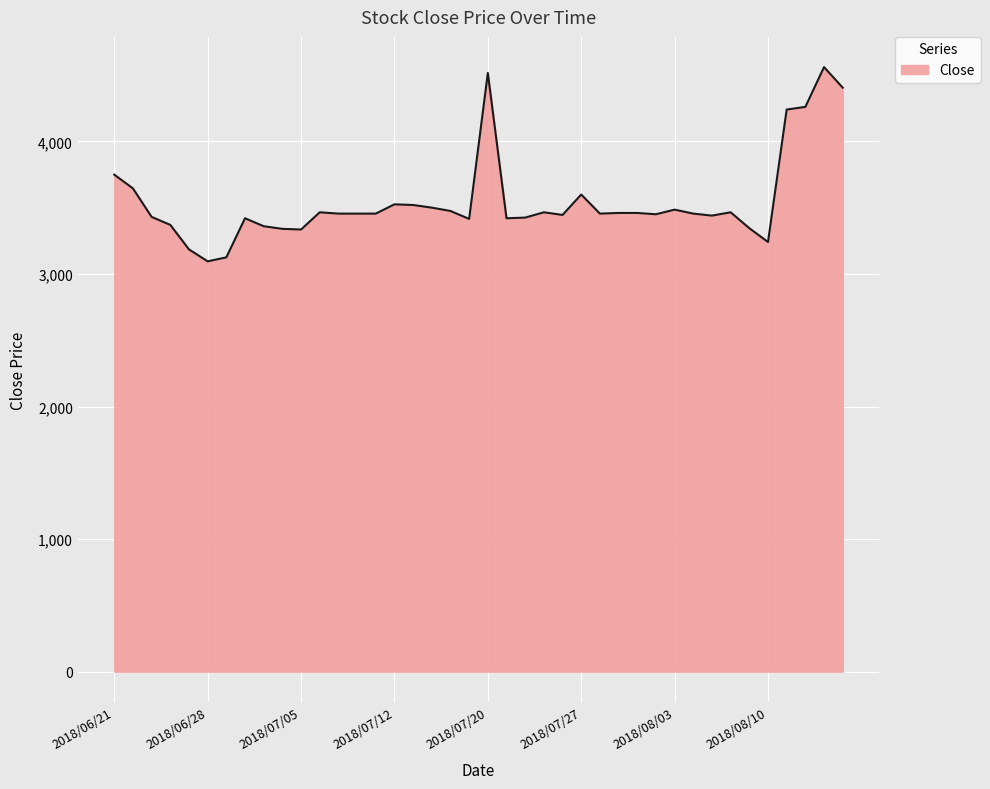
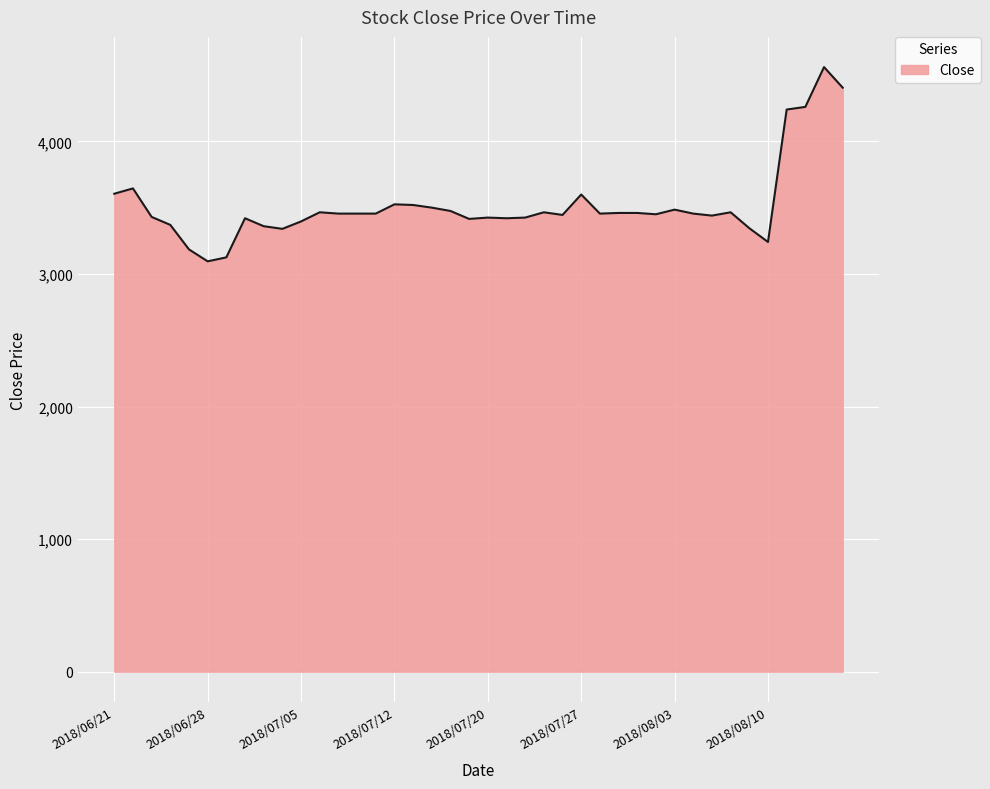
2018/06/21: 3,750 -> 3,610
2018/07/05: 3,340 -> 3,400
2018/07/20: 4,520 -> 3,430
